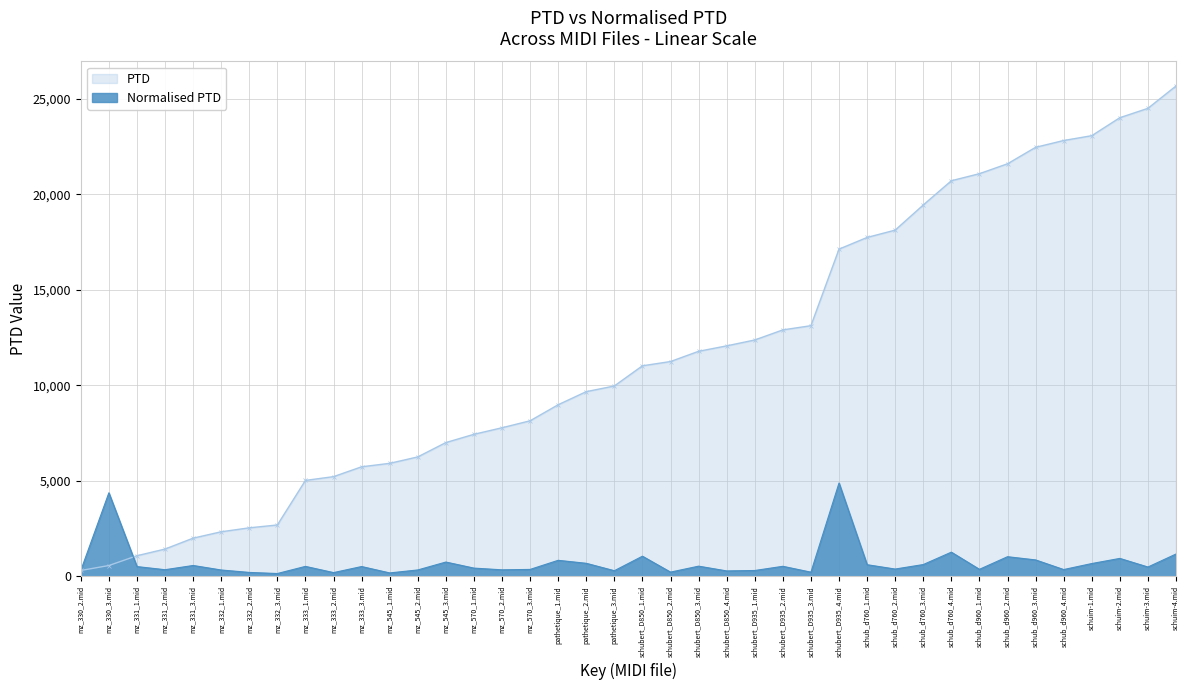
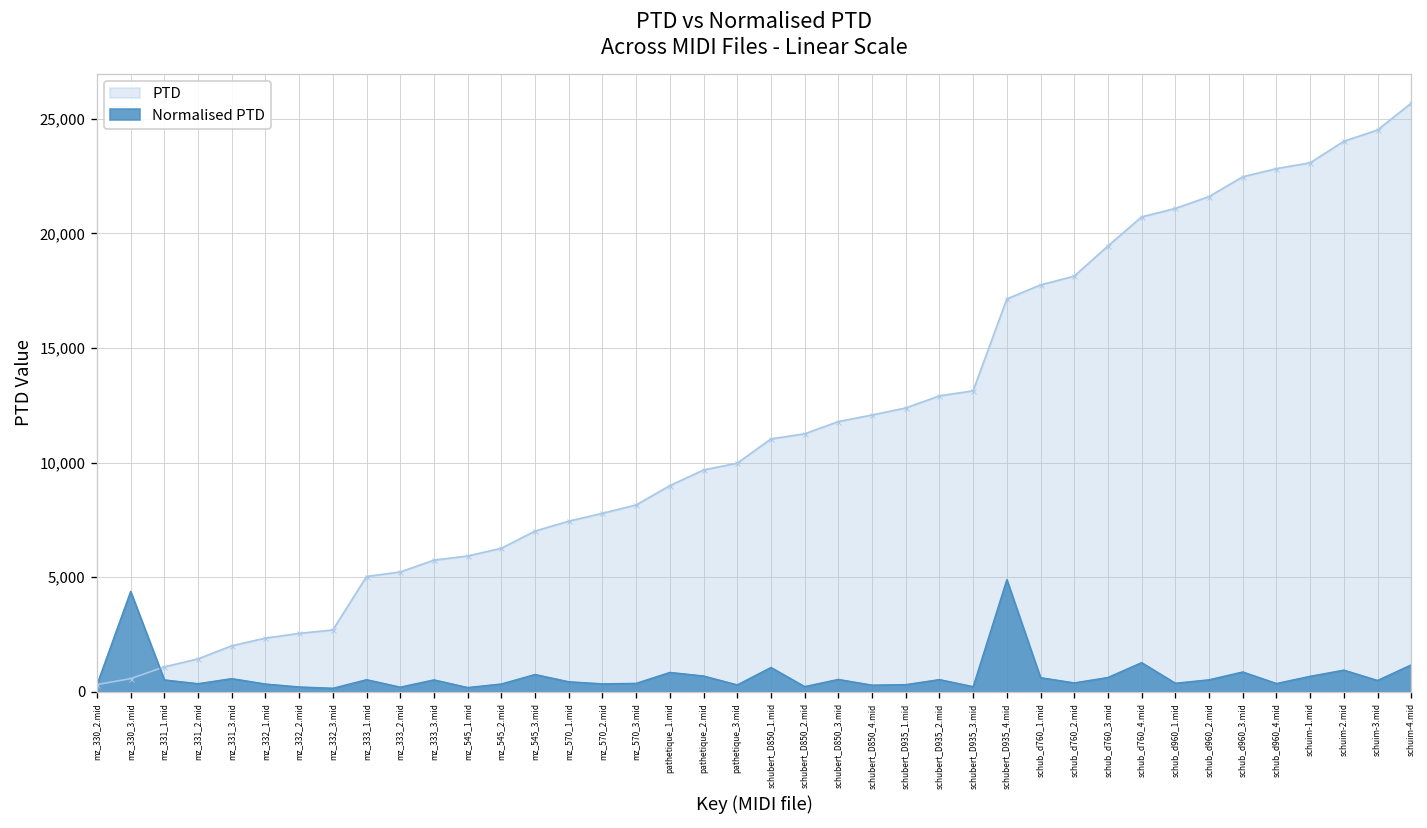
Normalised PTD, schub_d960_2.mid: 1,000 -> 500
